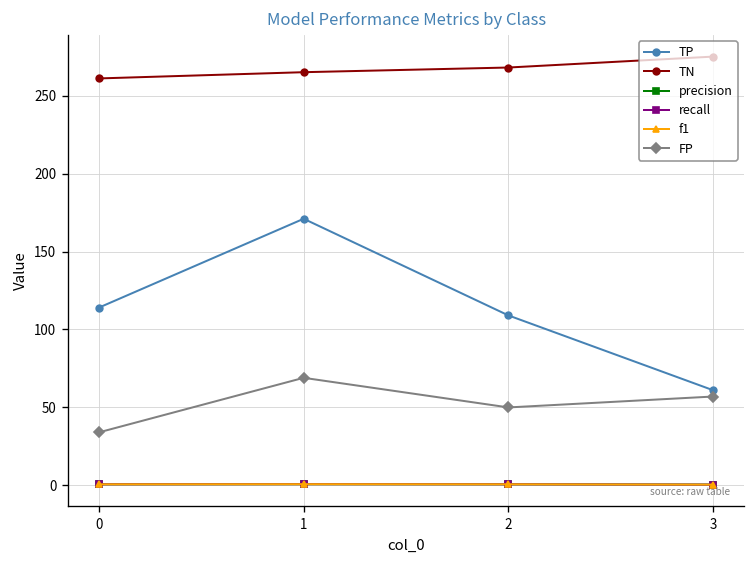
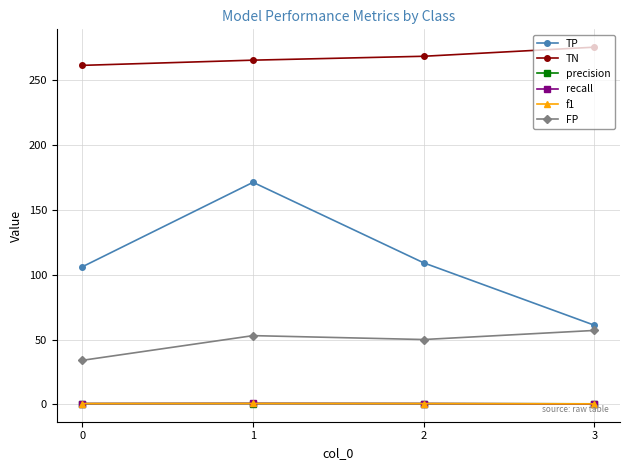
TP, 0: 114 -> 106
FP, 1: 69 -> 53
